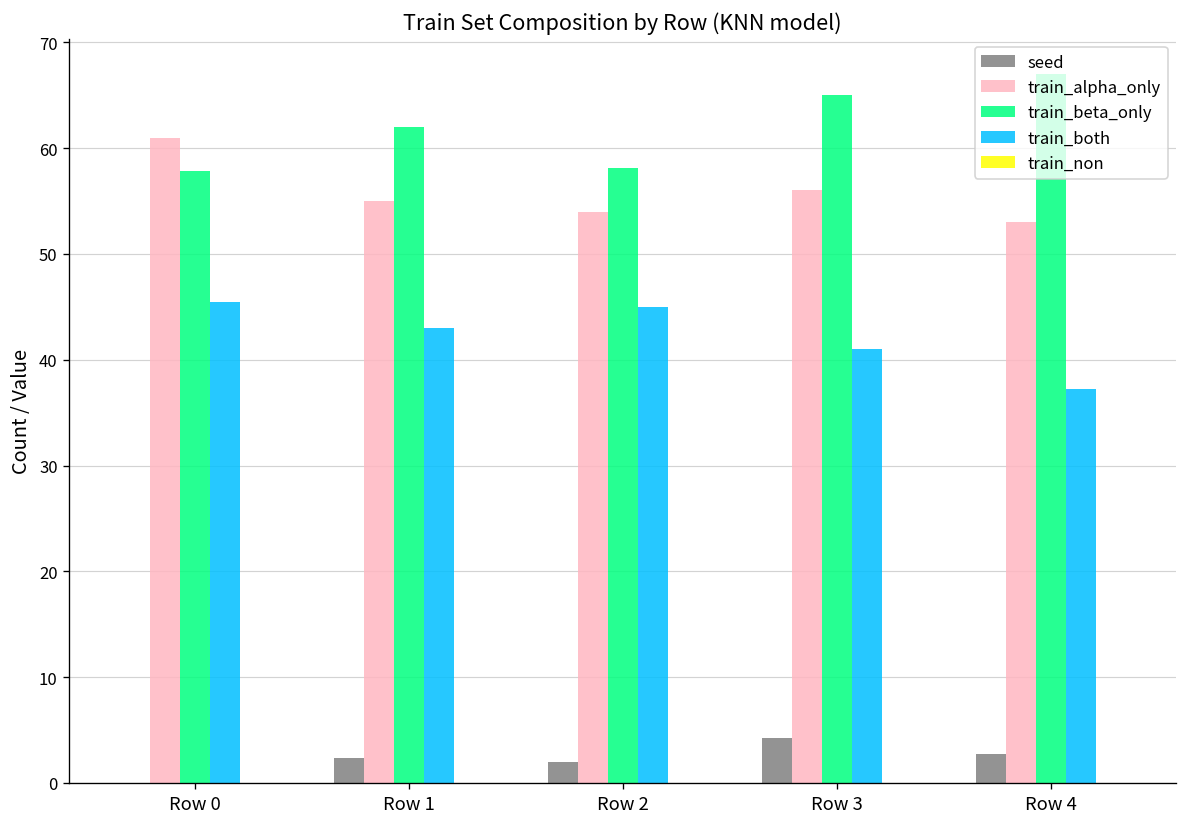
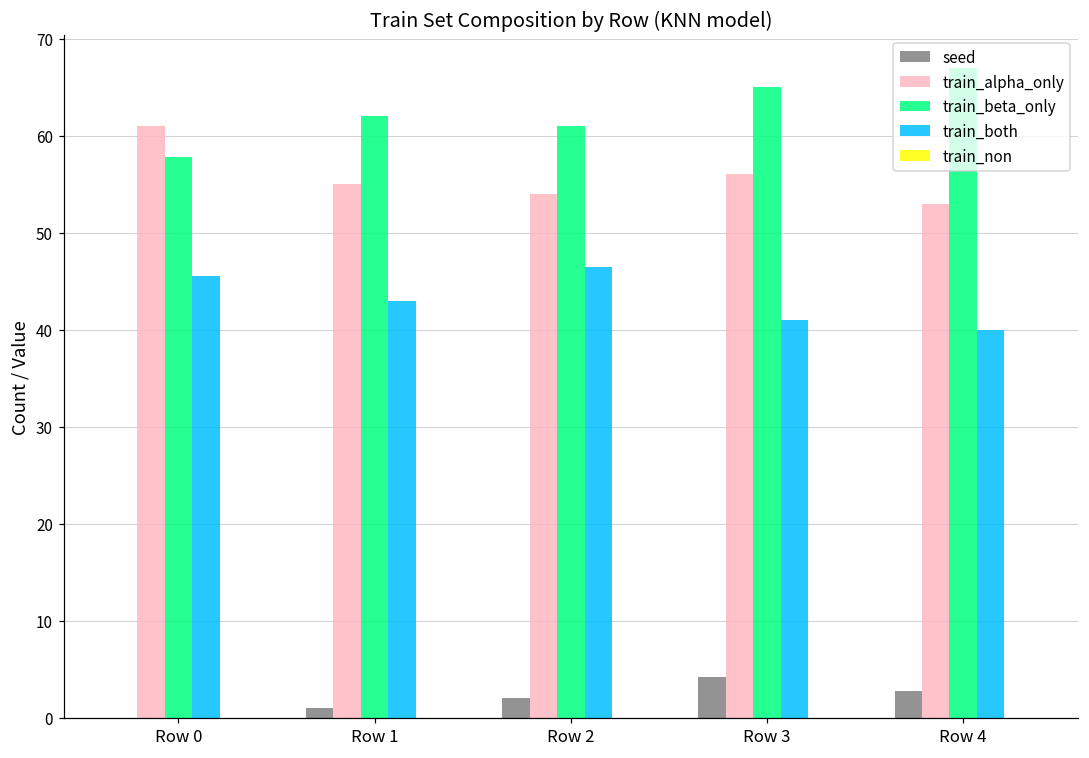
seed, Row 1: 2 -> 1
train_beta_only, Row 2: 58 -> 61
train_both, Row 2: 45 -> 47
train_both, Row 4: 37 -> 40
